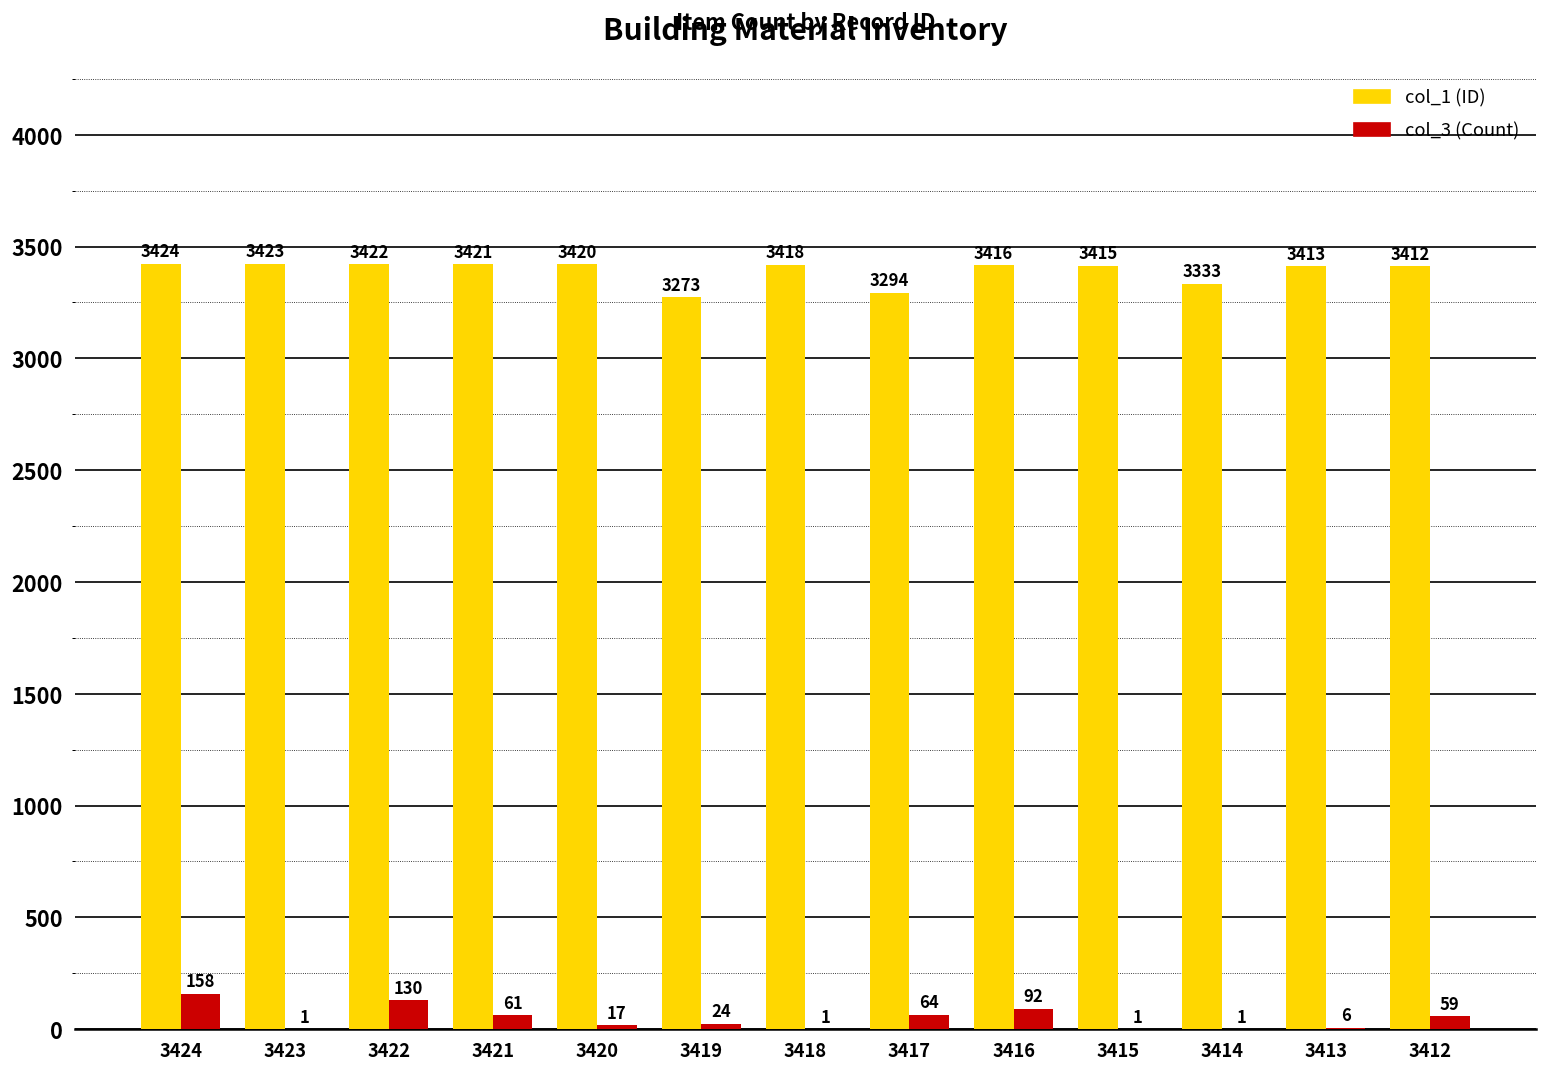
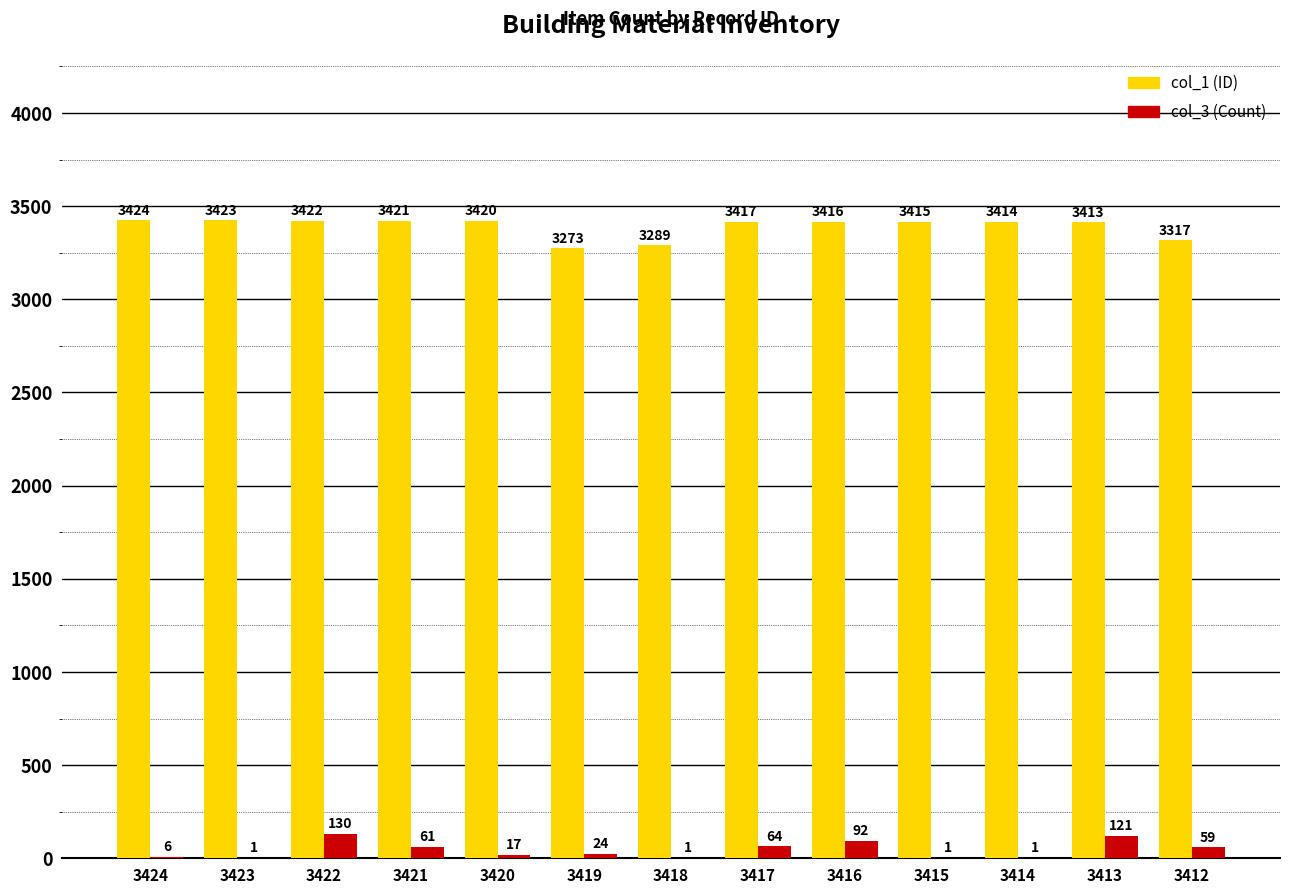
col_3 (Count), 3424: 158 -> 6
col_1 (ID), 3418: 3418 -> 3289
col_1 (ID), 3417: 3294 -> 3417
col_1 (ID), 3414: 3333 -> 3414
col_3 (Count), 3413: 6 -> 121
col_1 (ID), 3412: 3412 -> 3317
